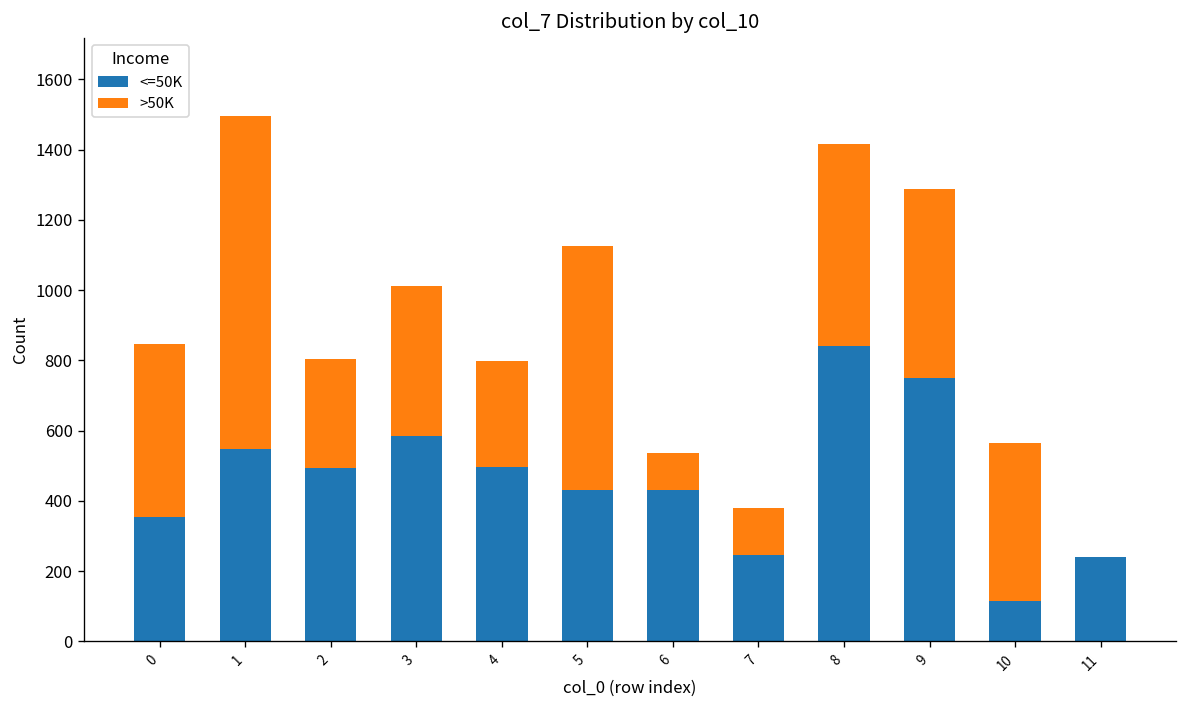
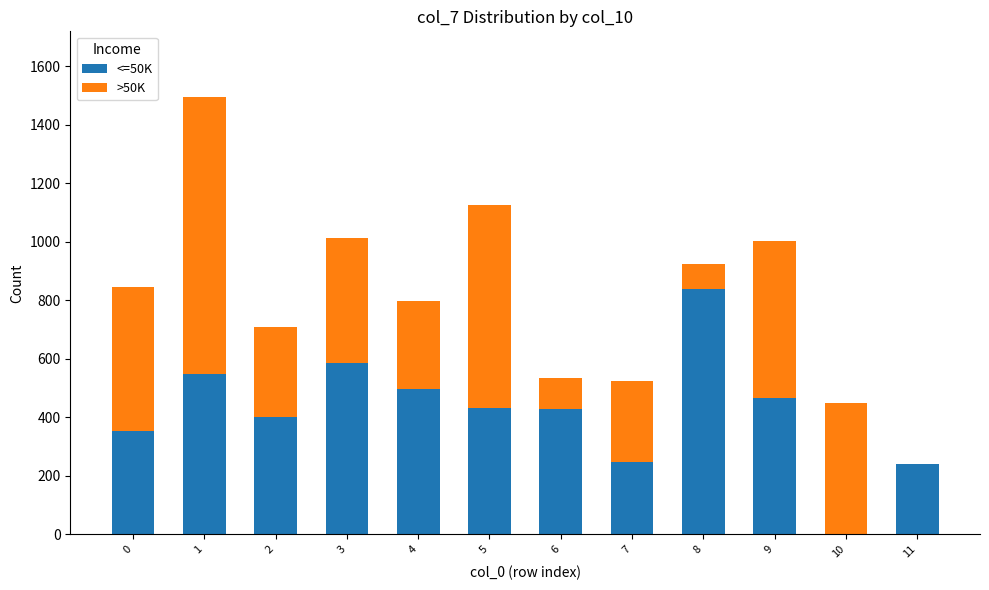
<=50K, 2: 490 -> 400
>50K, 7: 140 -> 280
>50K, 8: 580 -> 90
<=50K, 9: 750 -> 470
<=50K, 10: 120 -> 0
